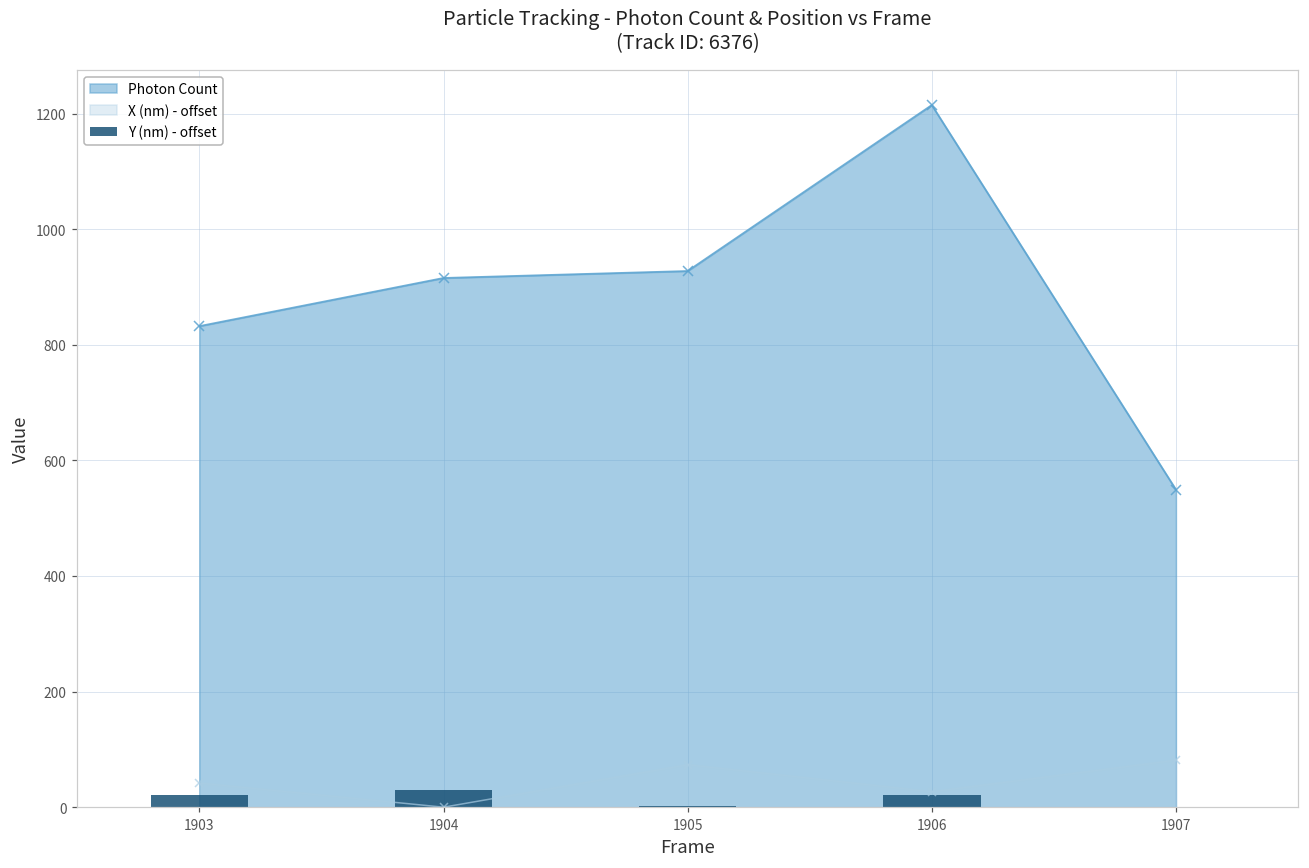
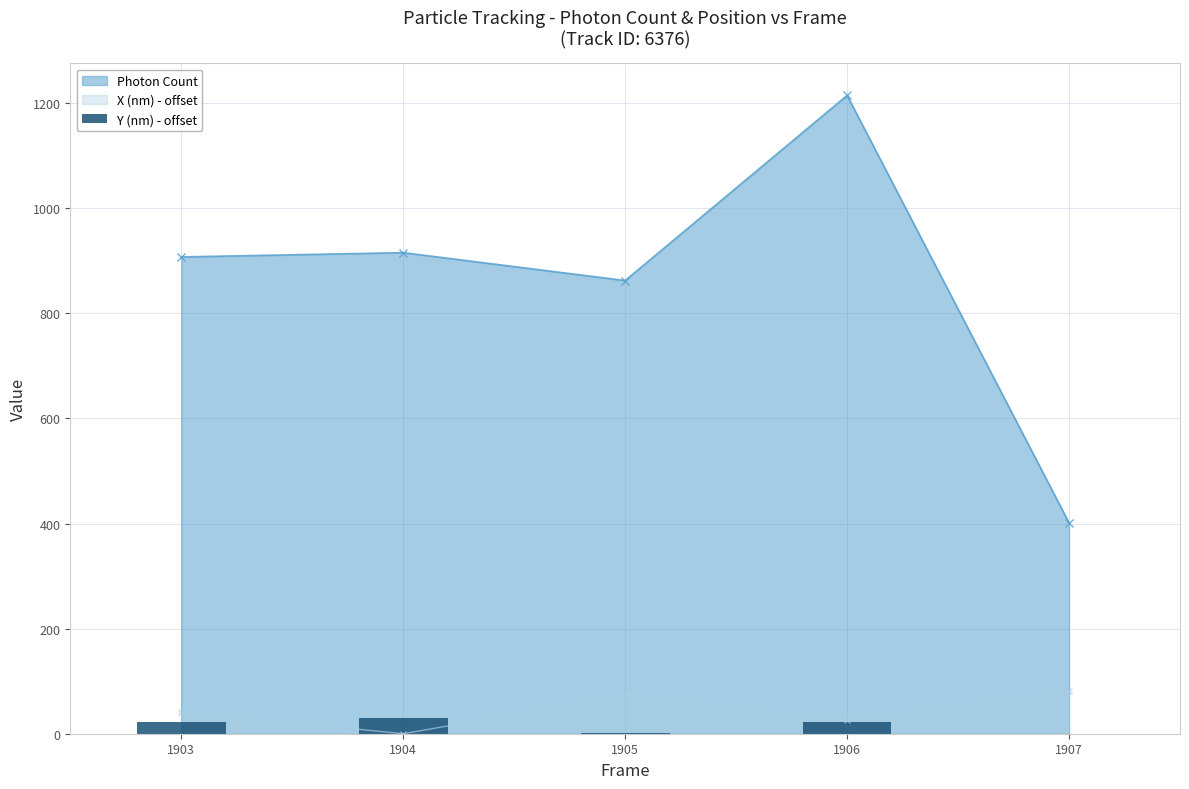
Photon Count, 1903: 830 -> 910
Photon Count, 1905: 930 -> 860
Photon Count, 1907: 550 -> 400
